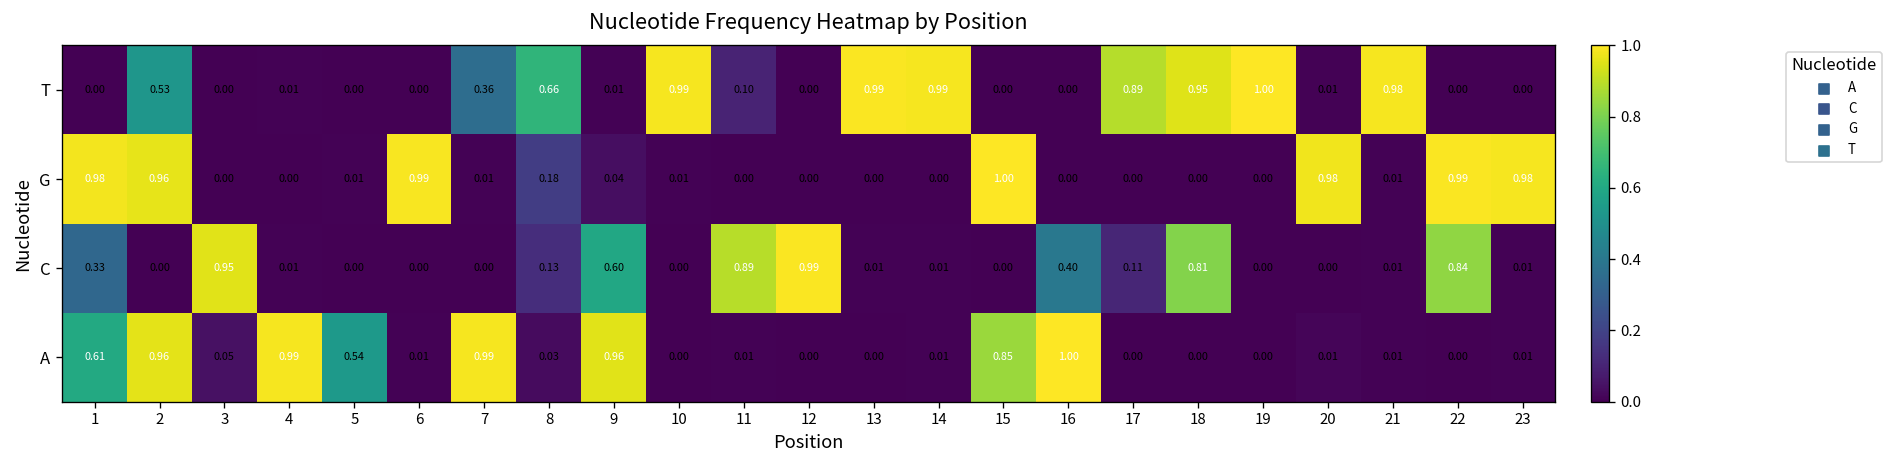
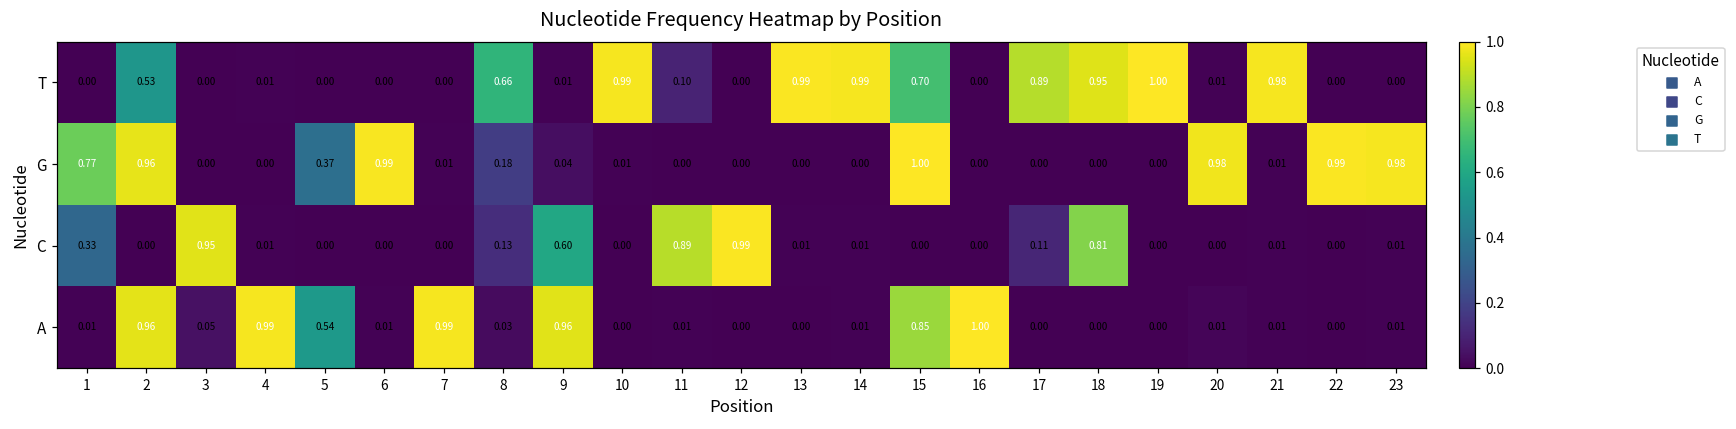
T, 7: 0.36 -> 0.00
T, 15: 0.00 -> 0.70
G, 1: 0.98 -> 0.77
G, 5: 0.01 -> 0.37
C, 16: 0.40 -> 0.00
C, 22: 0.84 -> 0.00
A, 1: 0.61 -> 0.01
